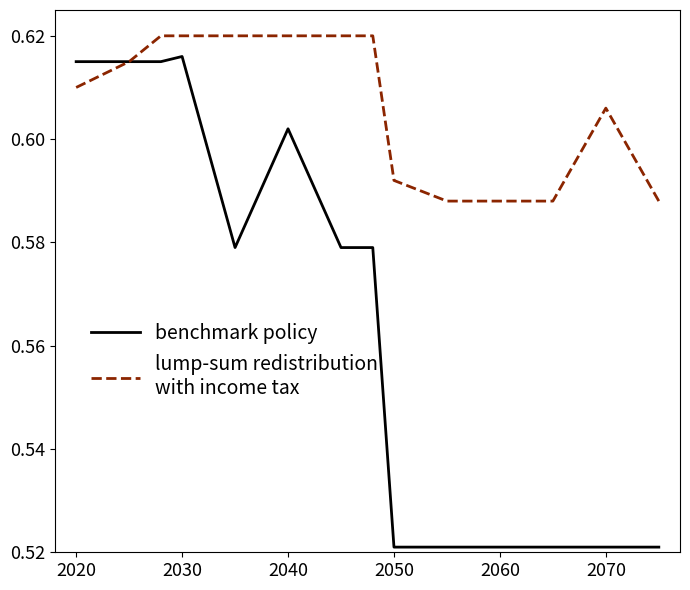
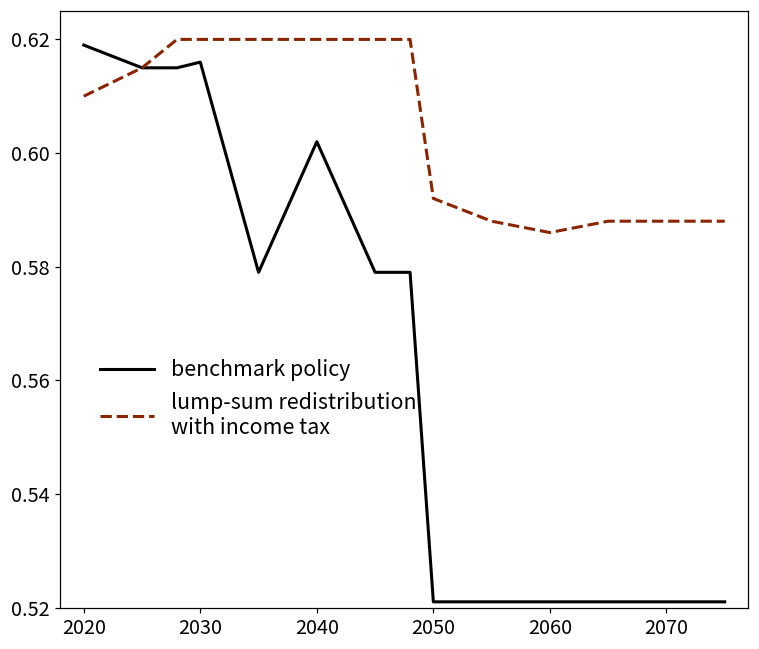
benchmark policy, 2020: 0.615 -> 0.619
lump-sum redistribution with income tax, 2060: 0.588 -> 0.586
lump-sum redistribution with income tax, 2070: 0.606 -> 0.588
